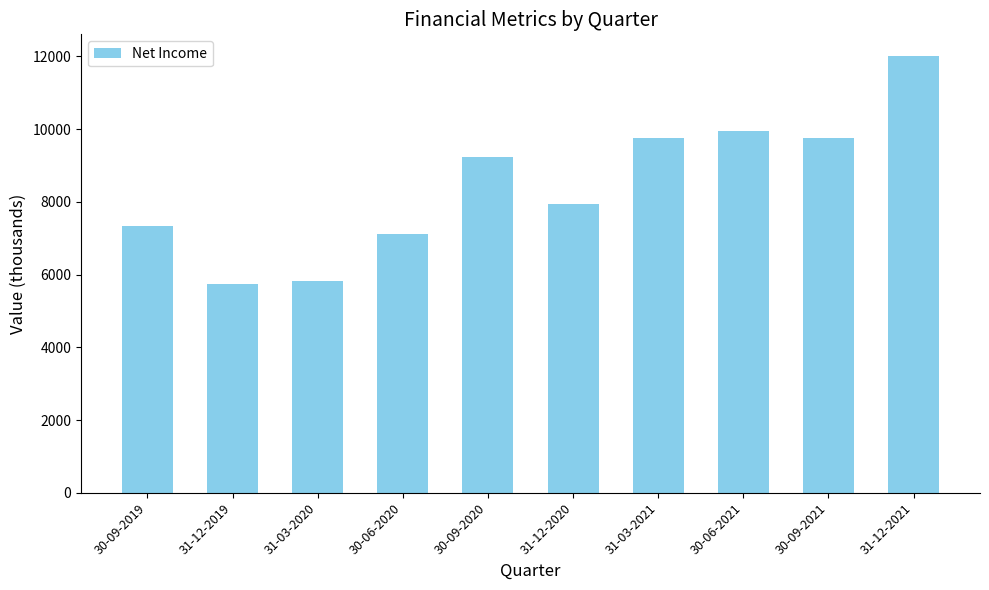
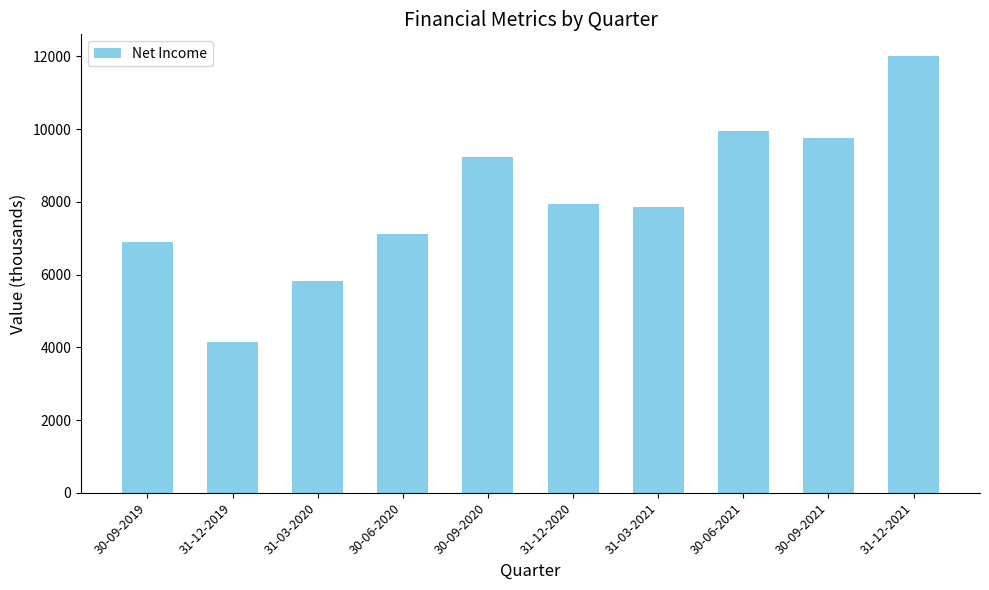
30-09-2019: 7300 -> 6900
31-12-2019: 5700 -> 4100
31-03-2021: 9700 -> 7900
